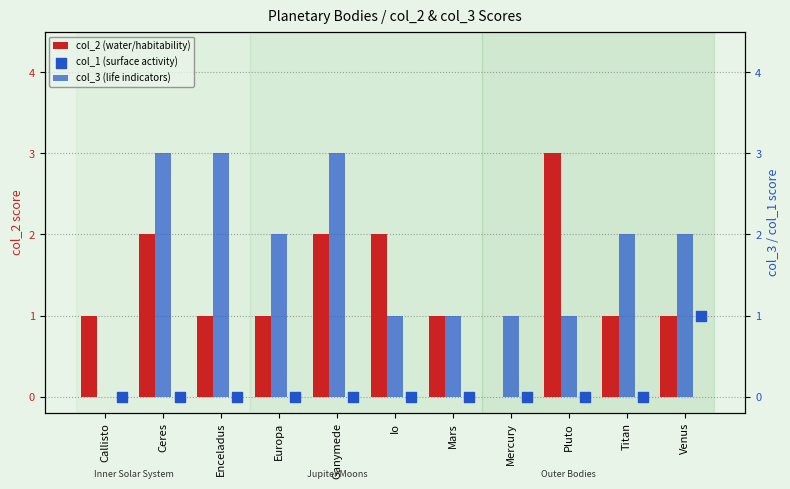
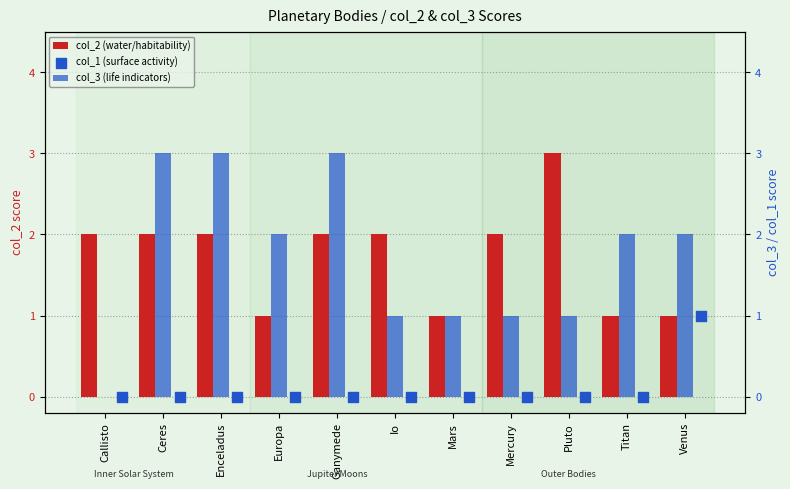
col_2 (water/habitability), Callisto: 1 -> 2
col_2 (water/habitability), Enceladus: 1 -> 2
col_2 (water/habitability), Mercury: 0 -> 2
